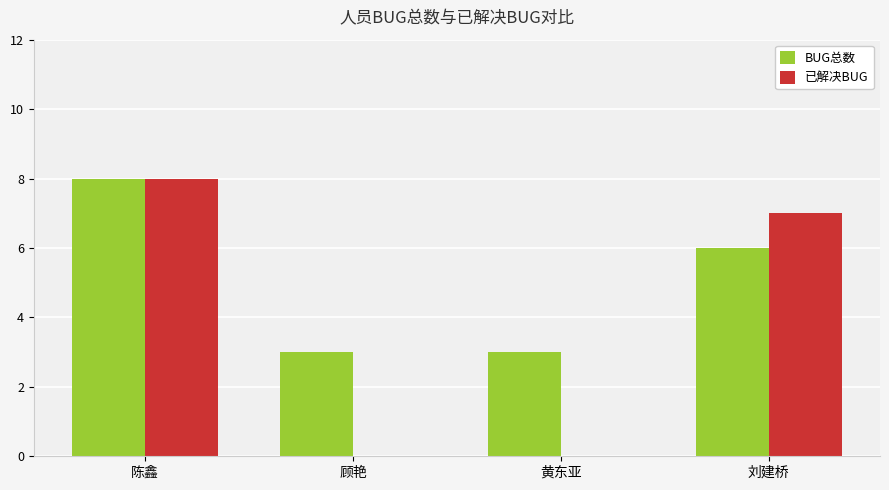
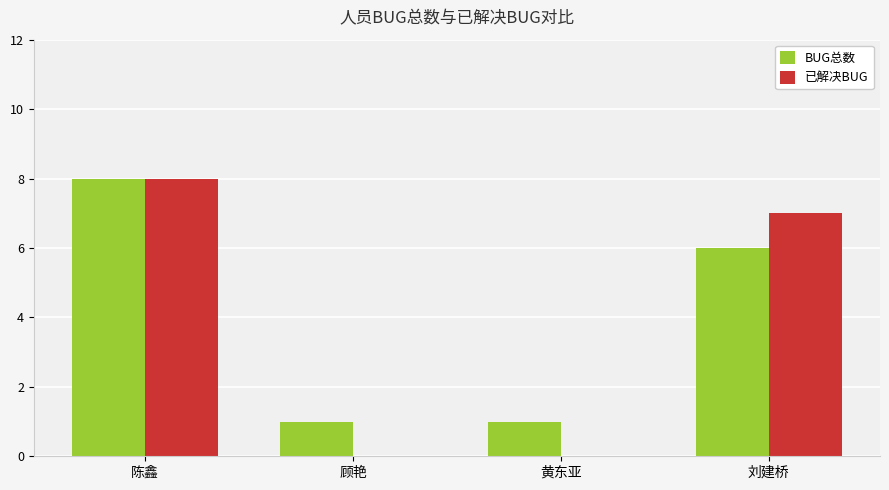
BUG总数, 顾艳: 3 -> 1
BUG总数, 黄东亚: 3 -> 1
